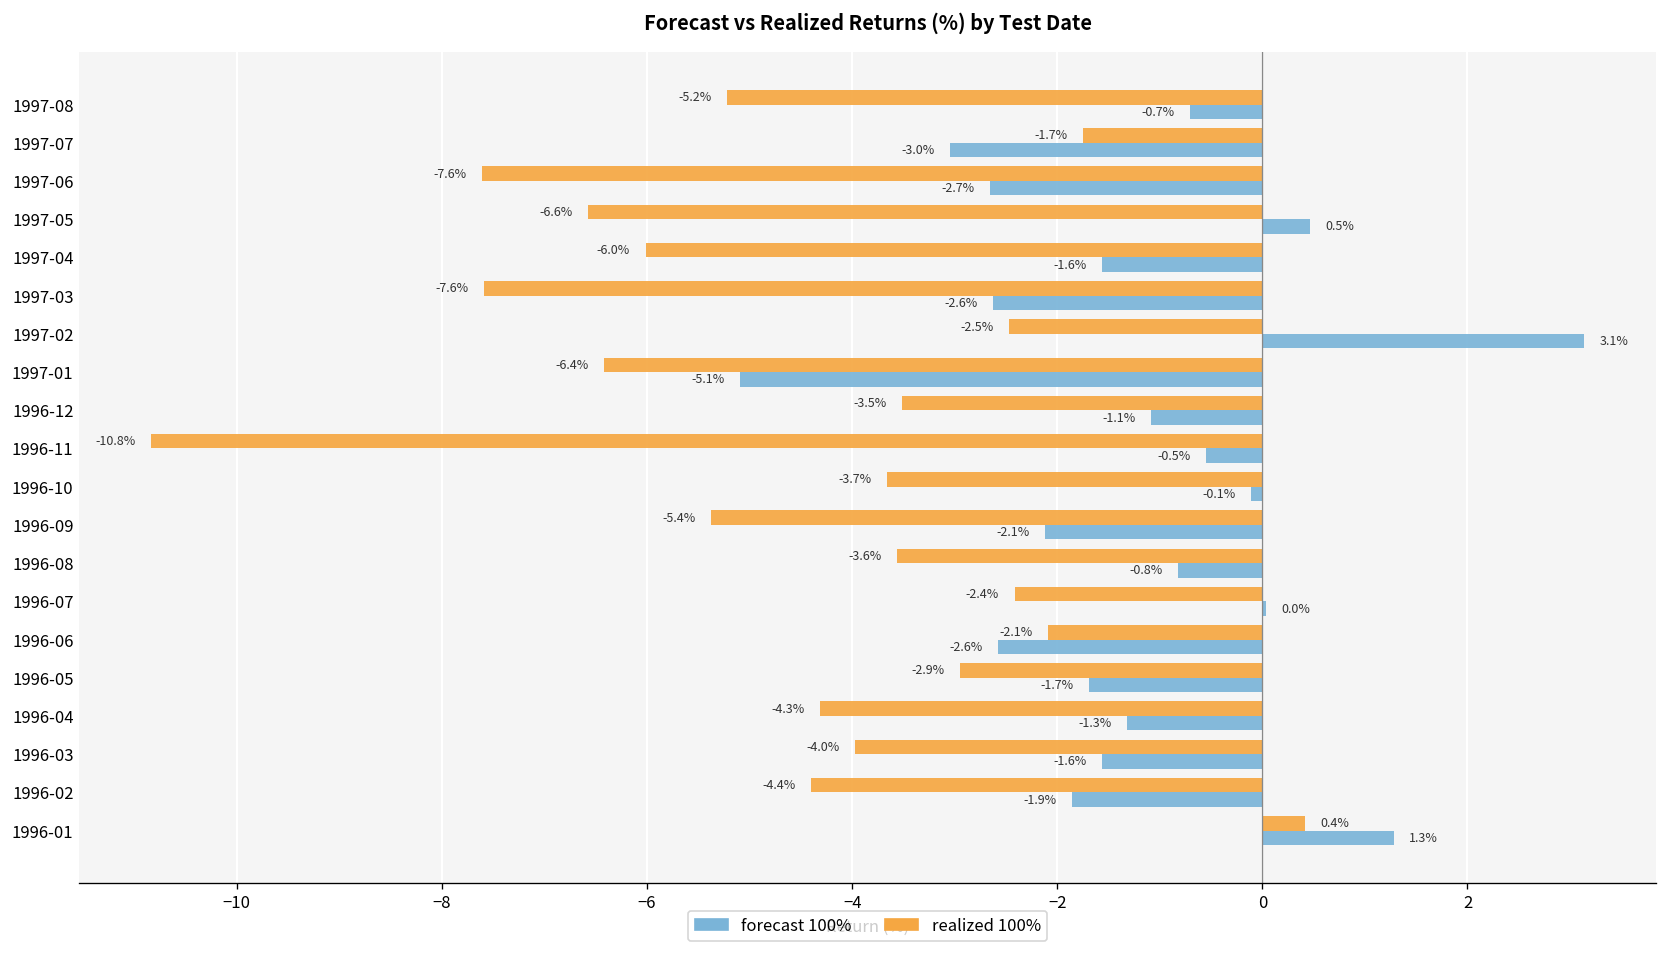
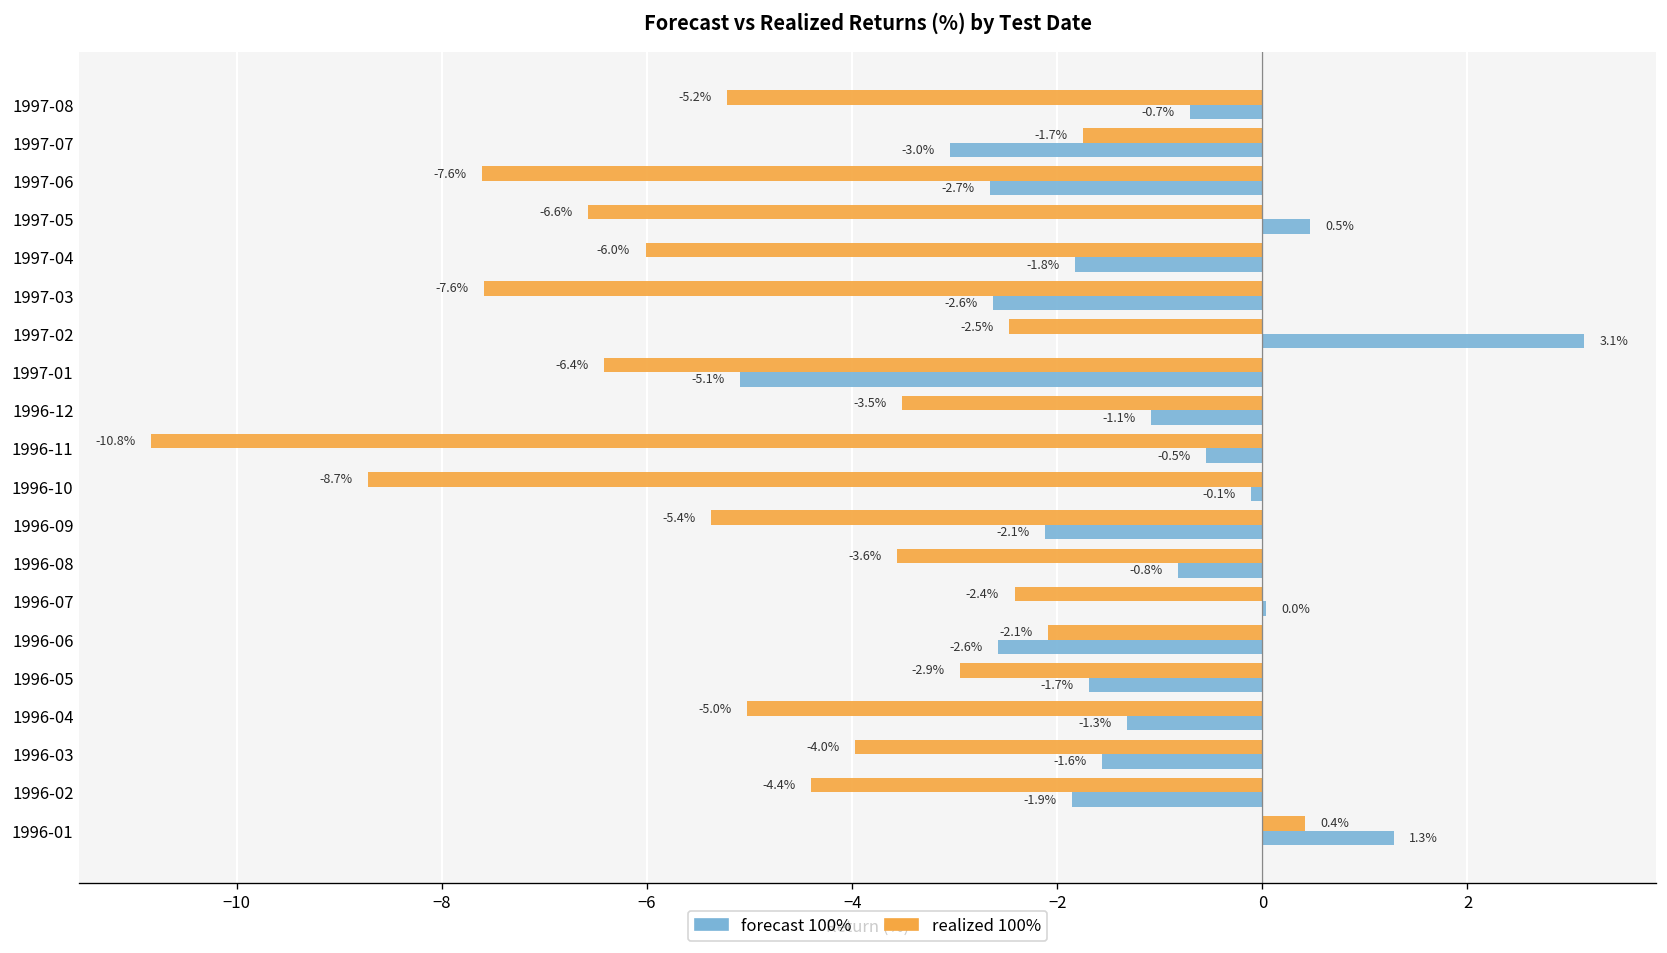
forecast 100%, 1997-04: -1.6% -> -1.8%
realized 100%, 1996-10: -3.7% -> -8.7%
realized 100%, 1996-04: -4.3% -> -5.0%
